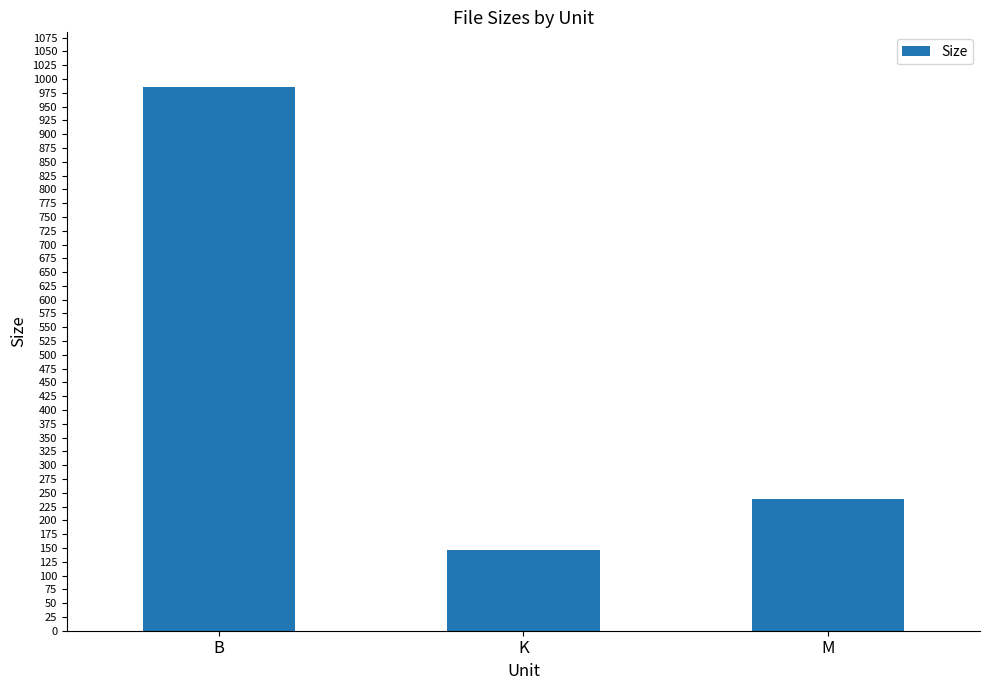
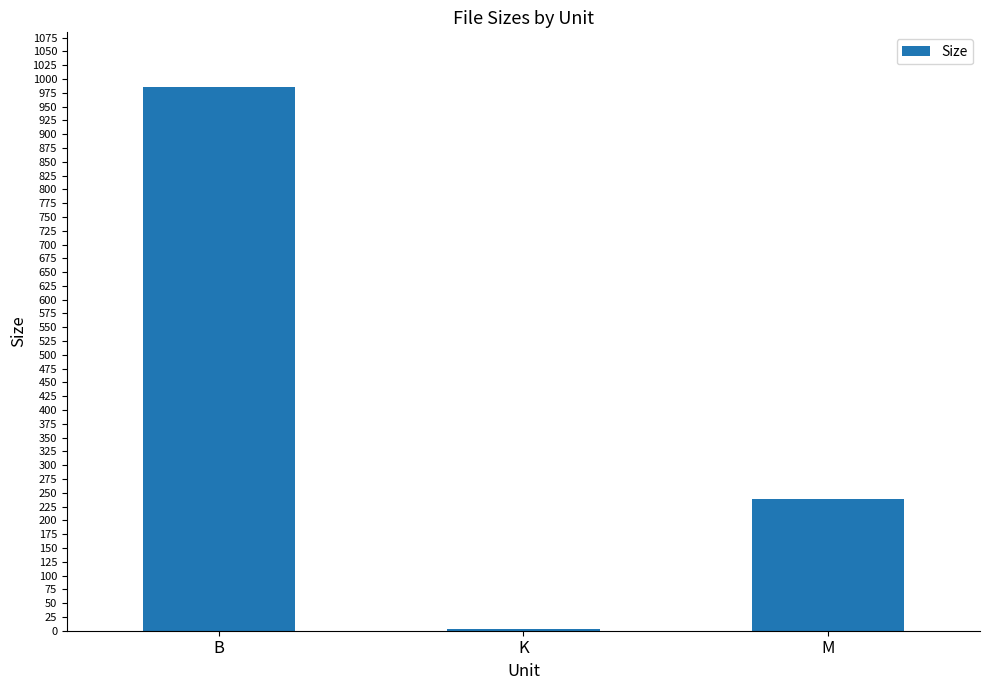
K: 150 -> 0
